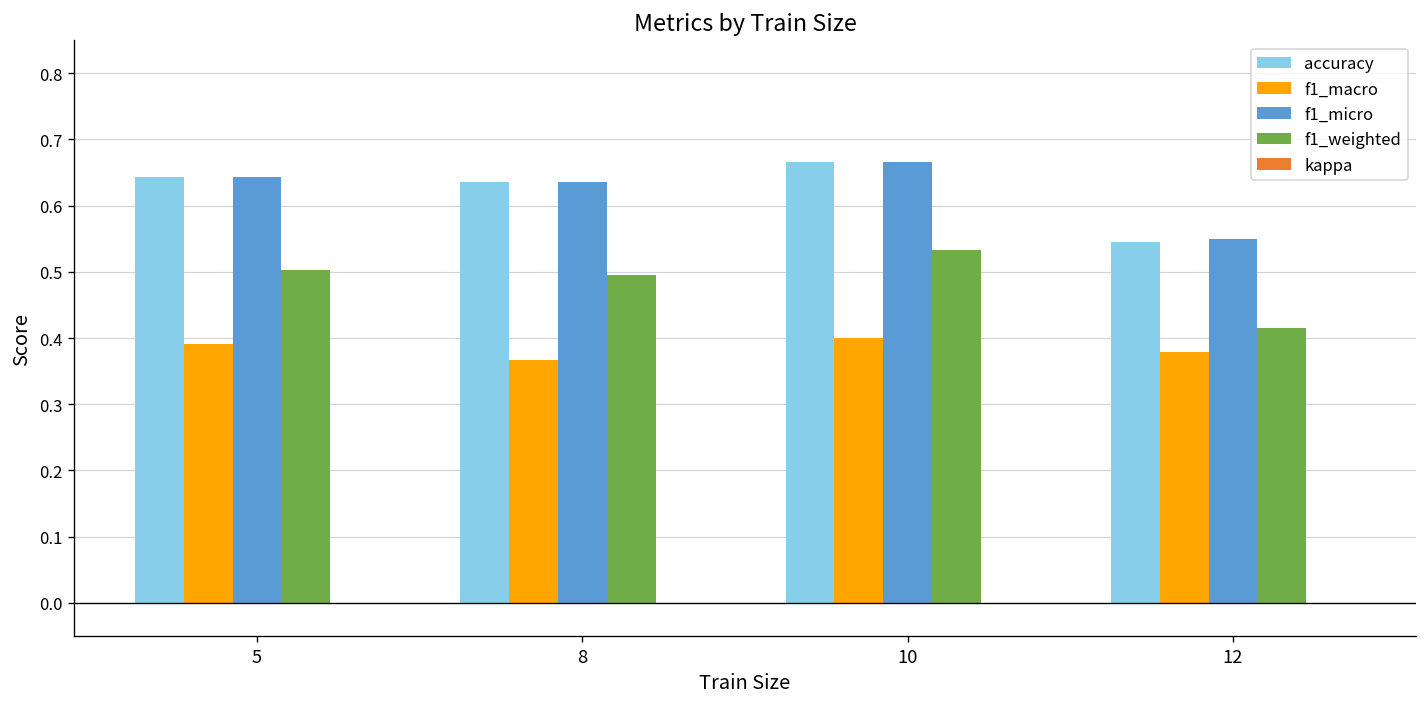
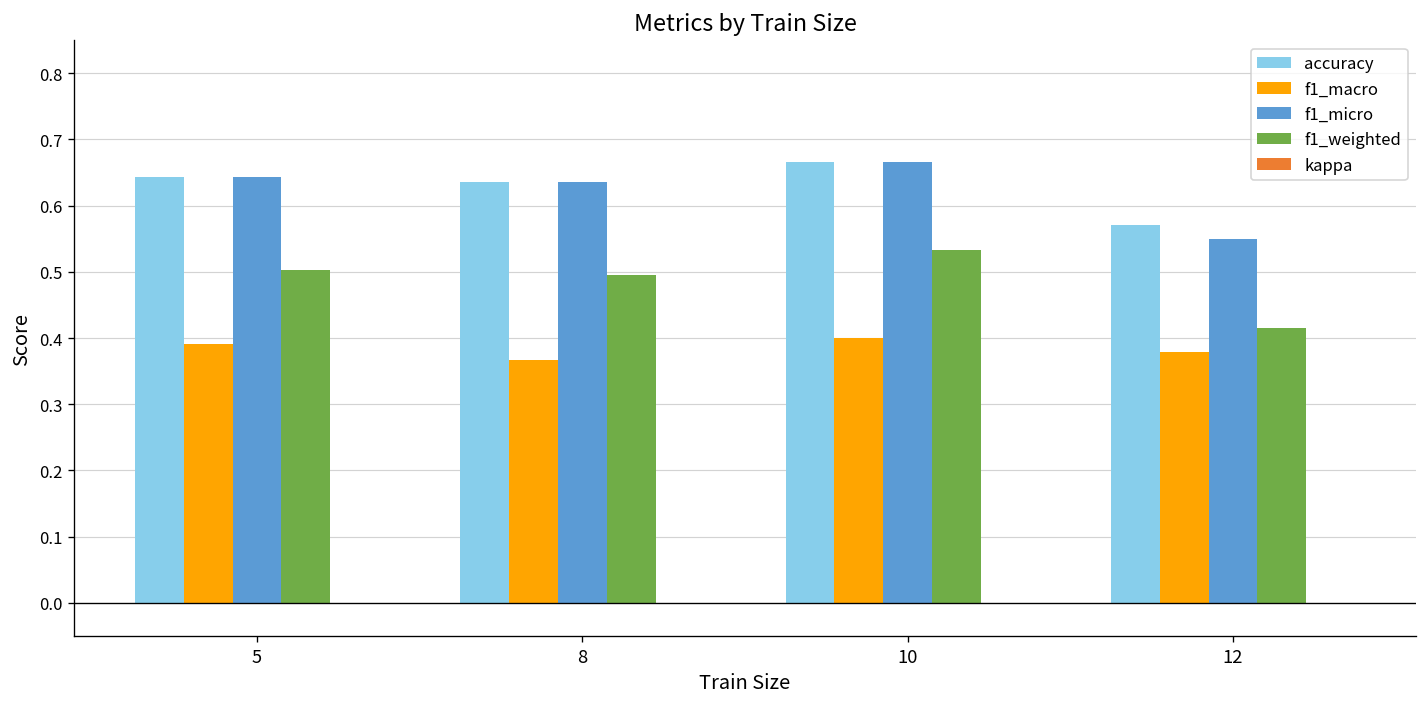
accuracy, 12: 0.55 -> 0.57
